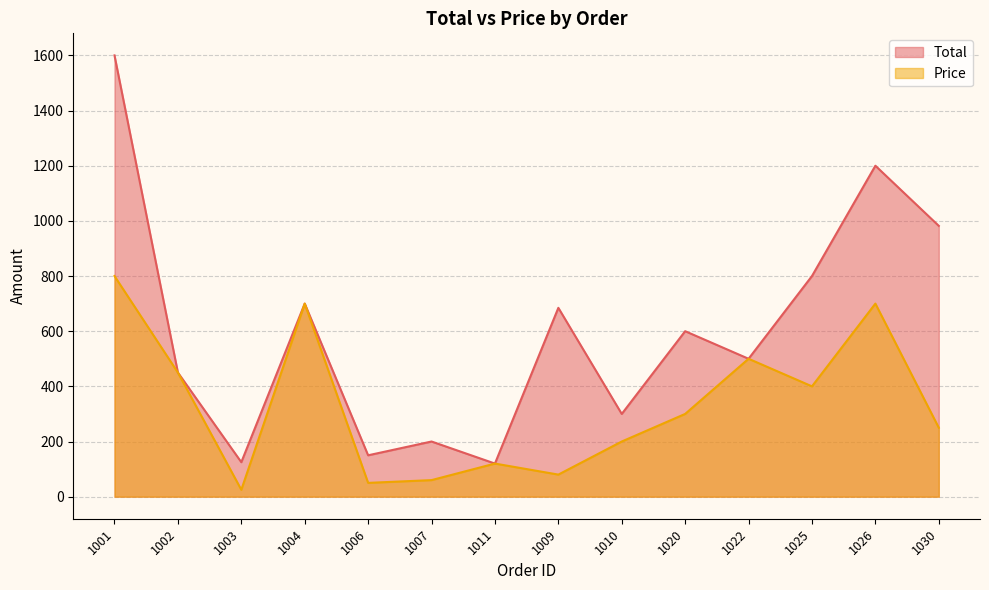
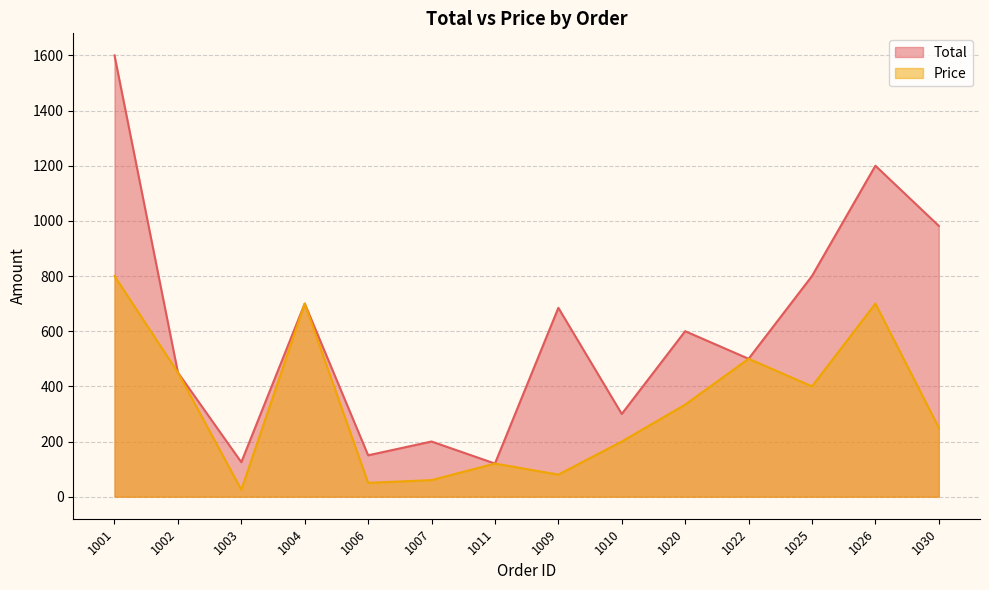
Price, 1020: 300 -> 330
